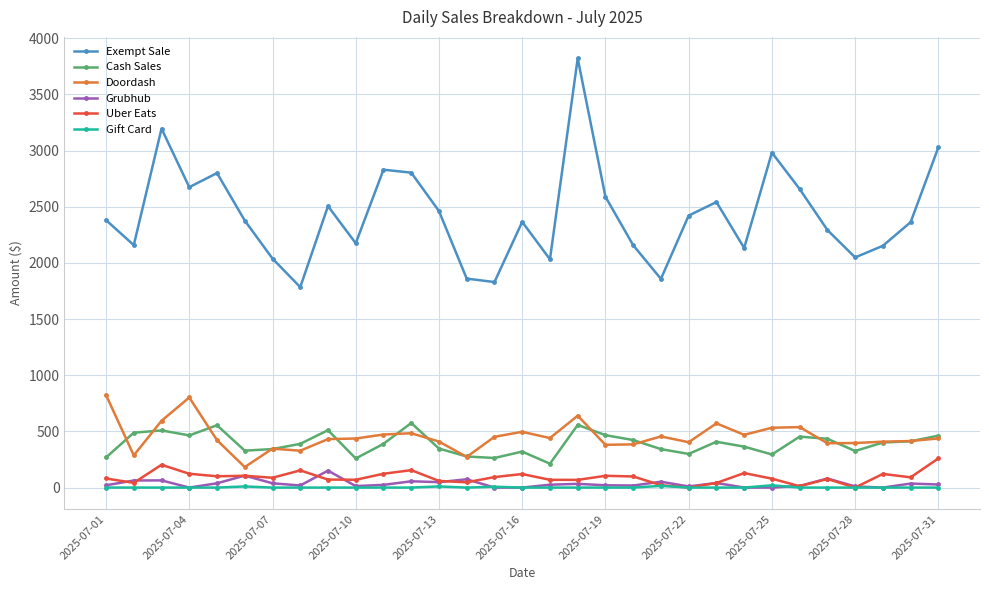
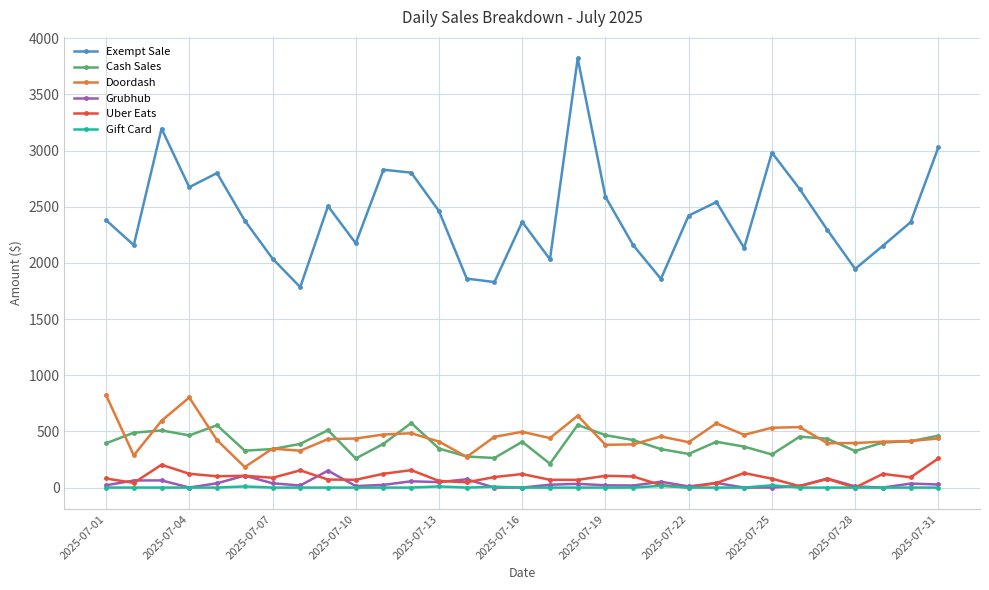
Cash Sales, 2025-07-01: 270 -> 390
Cash Sales, 2025-07-16: 320 -> 410
Exempt Sale, 2025-07-28: 2050 -> 1950
